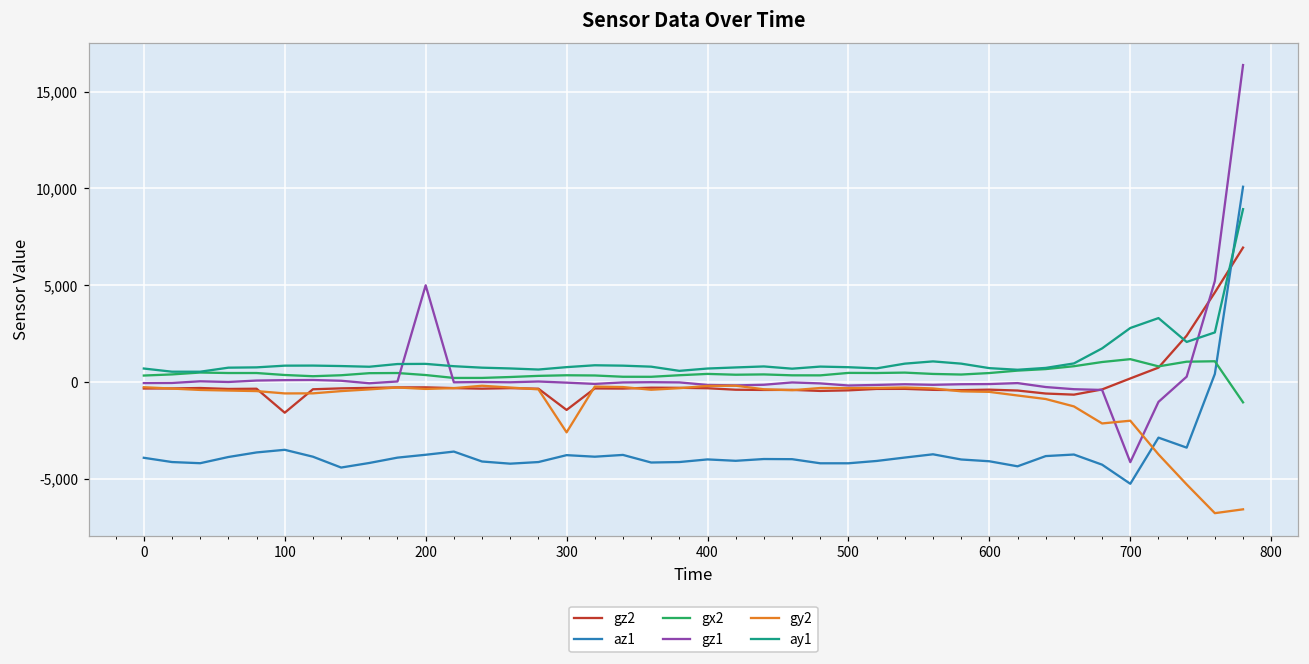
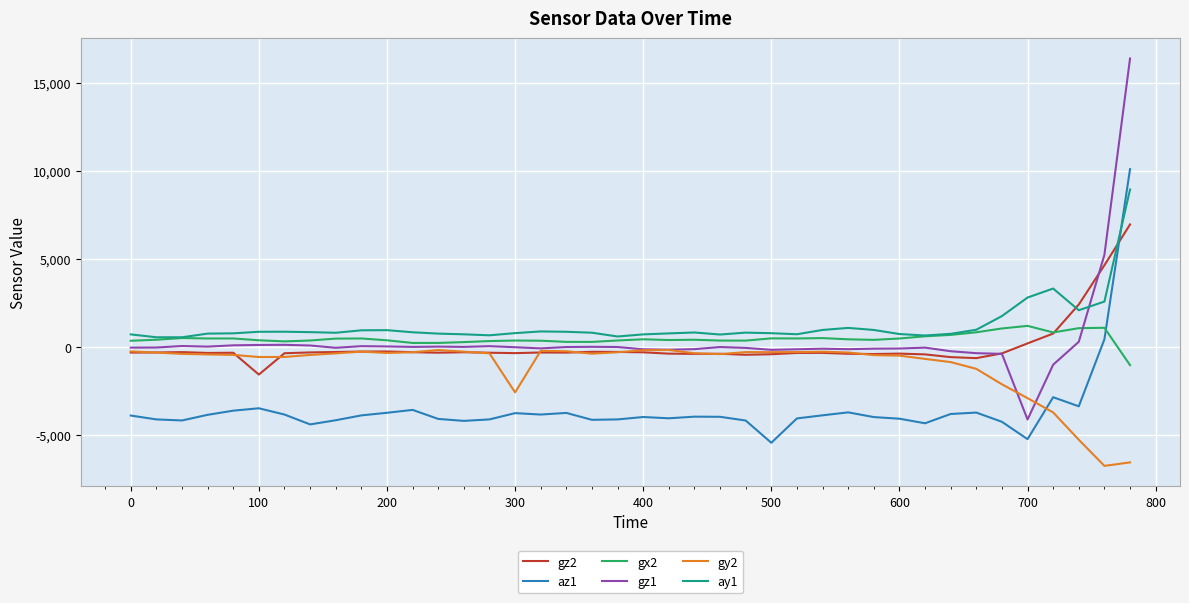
gz1, 200: 5,000 -> 0
gz2, 300: -1,400 -> -400
az1, 500: -4,200 -> -5,500
gy2, 700: -2,000 -> -2,900
